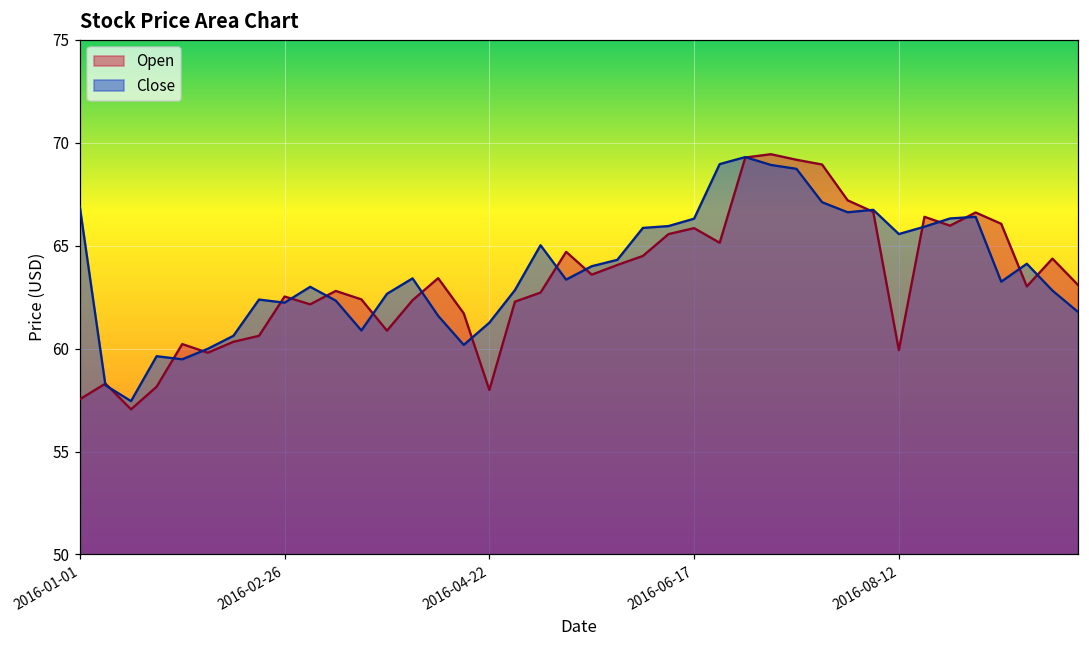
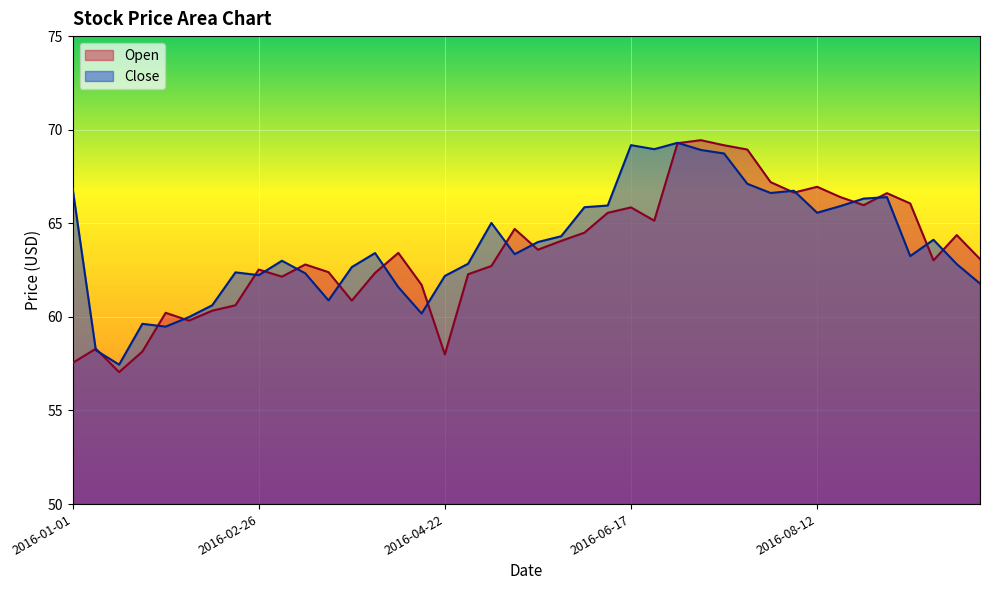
Close, 2016-04-22: 61.3 -> 62.2
Close, 2016-06-17: 66.3 -> 69.2
Open, 2016-08-12: 59.9 -> 66.9
